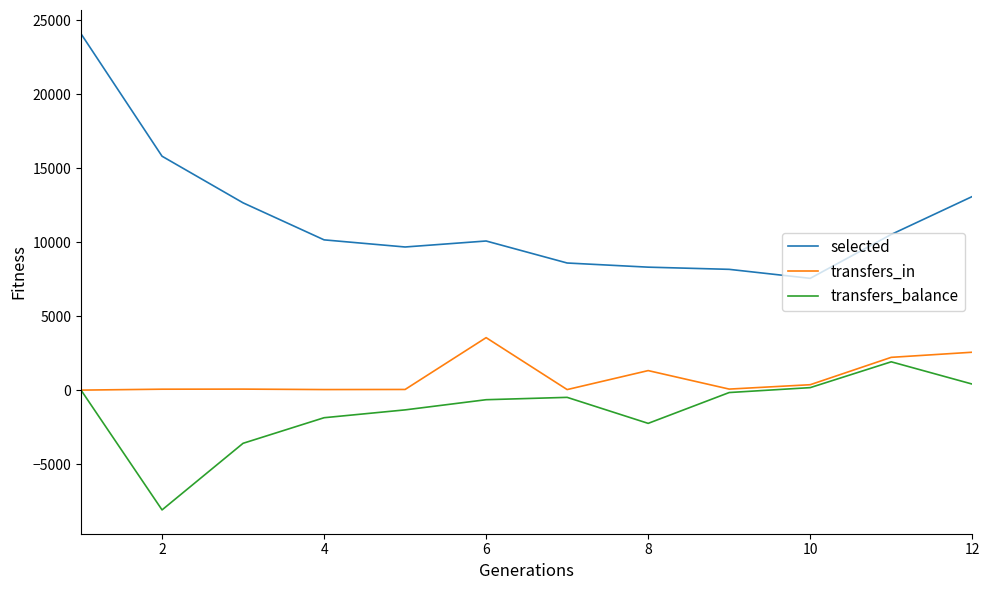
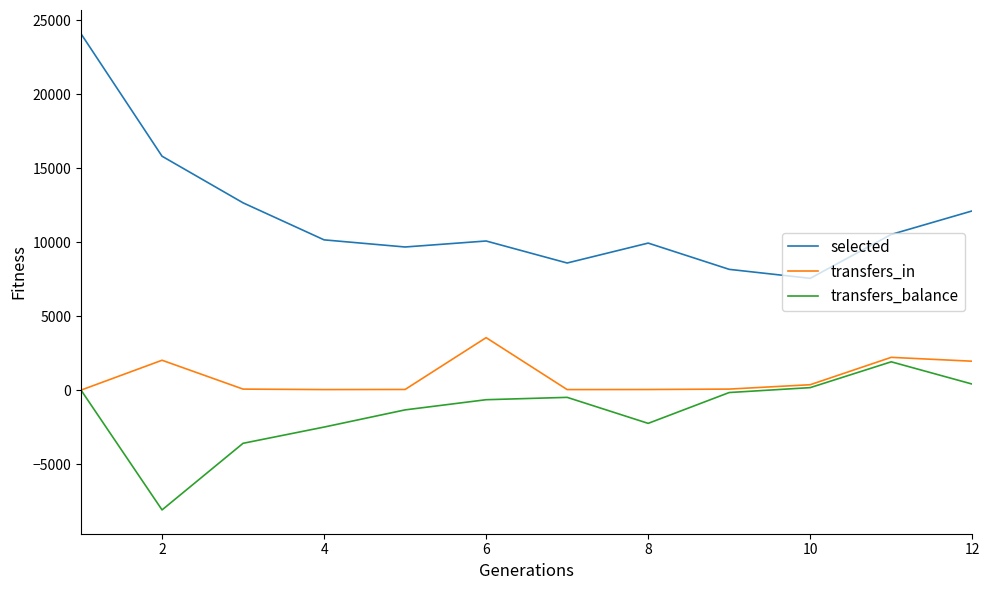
transfers_in, 2: 100 -> 2000
transfers_balance, 4: -1900 -> -2500
selected, 8: 8300 -> 9900
transfers_in, 8: 1300 -> 0
selected, 12: 13100 -> 12100
transfers_in, 12: 2600 -> 2000
